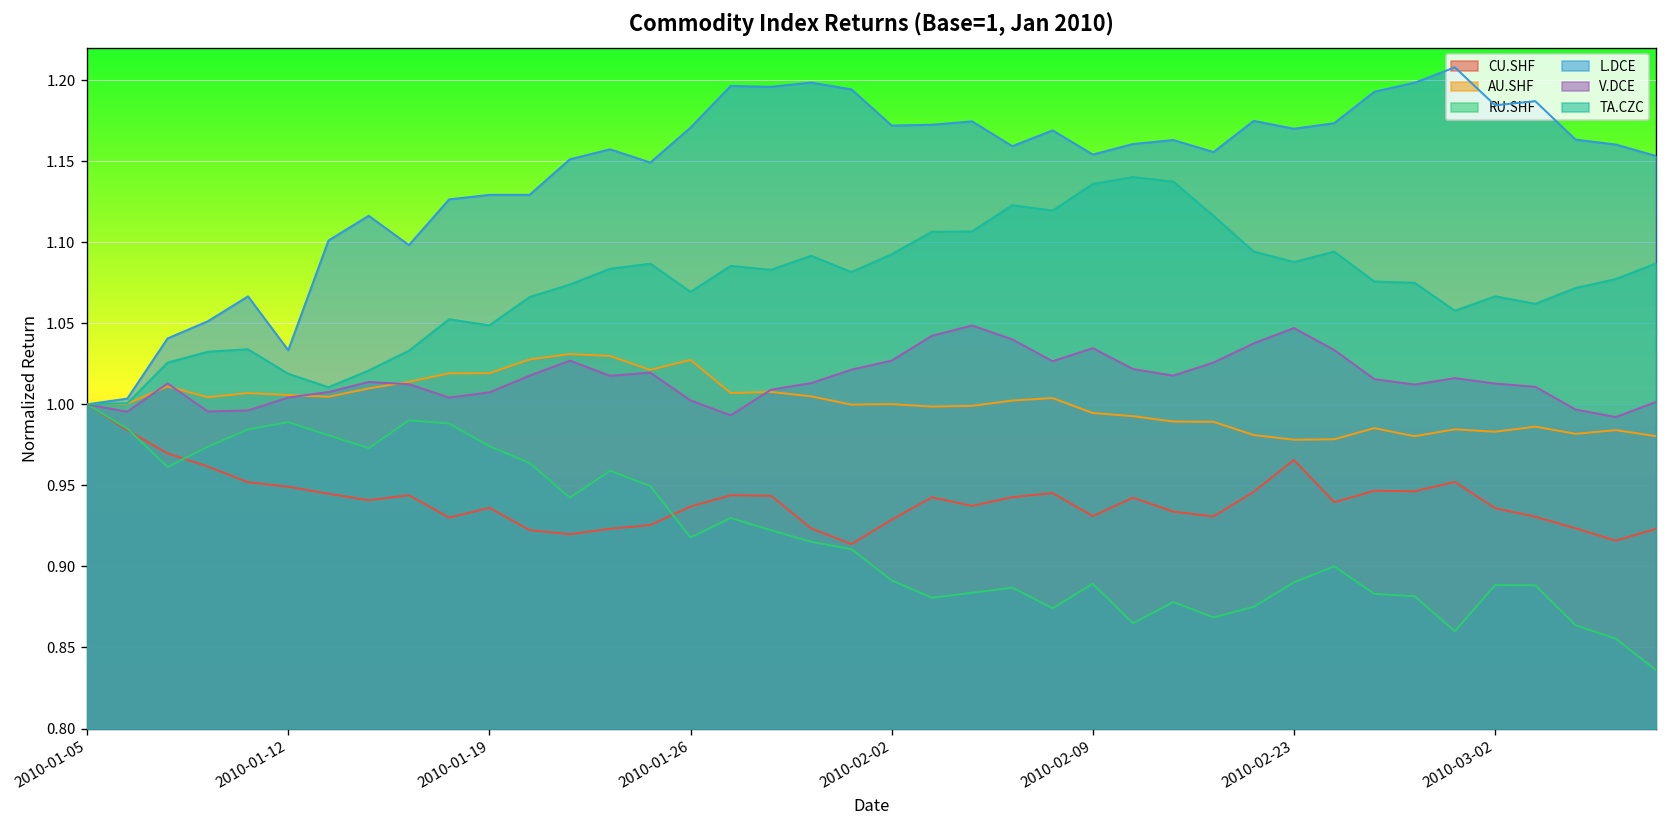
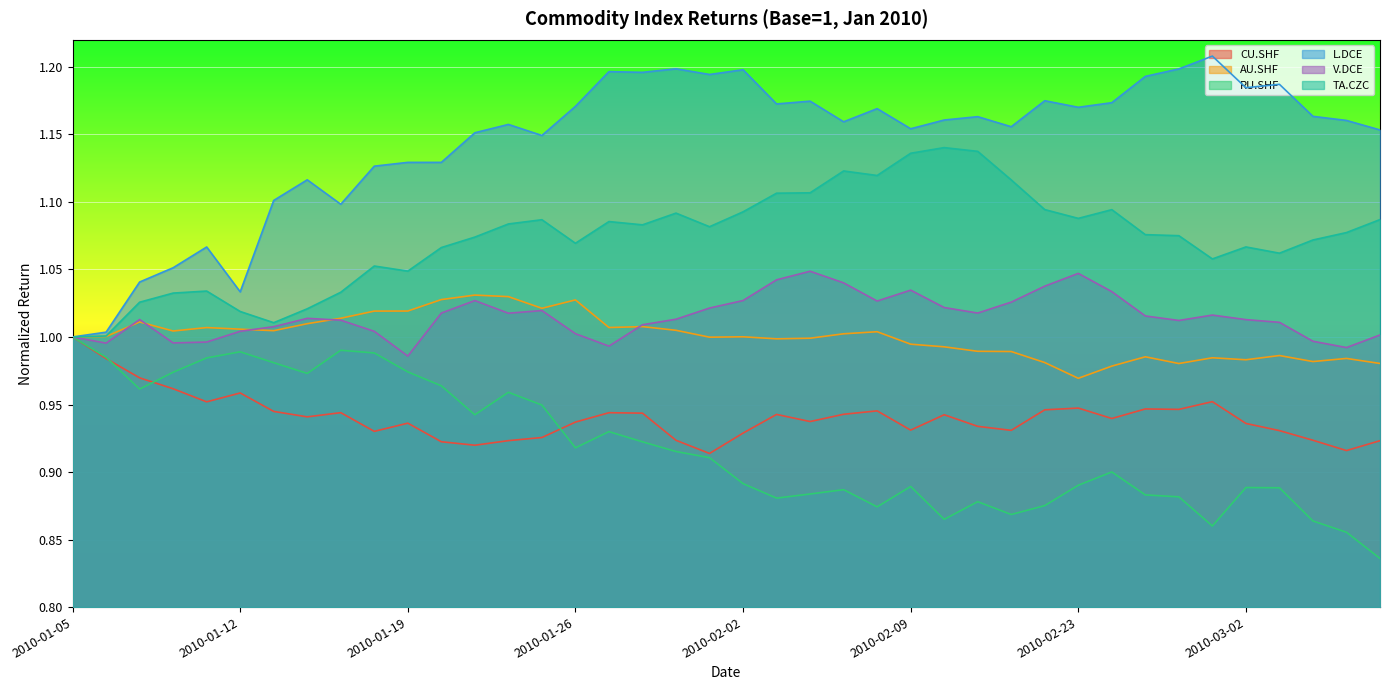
CU.SHF, 2010-01-12: 0.949 -> 0.959
V.DCE, 2010-01-19: 1.007 -> 0.986
L.DCE, 2010-02-02: 1.172 -> 1.198
CU.SHF, 2010-02-23: 0.966 -> 0.947
AU.SHF, 2010-02-23: 0.978 -> 0.969
